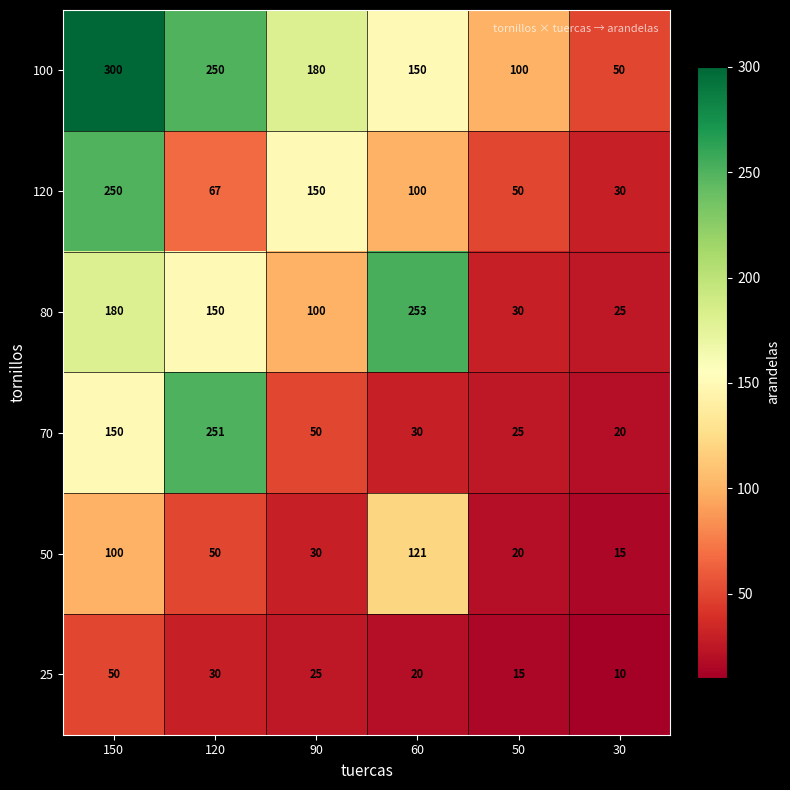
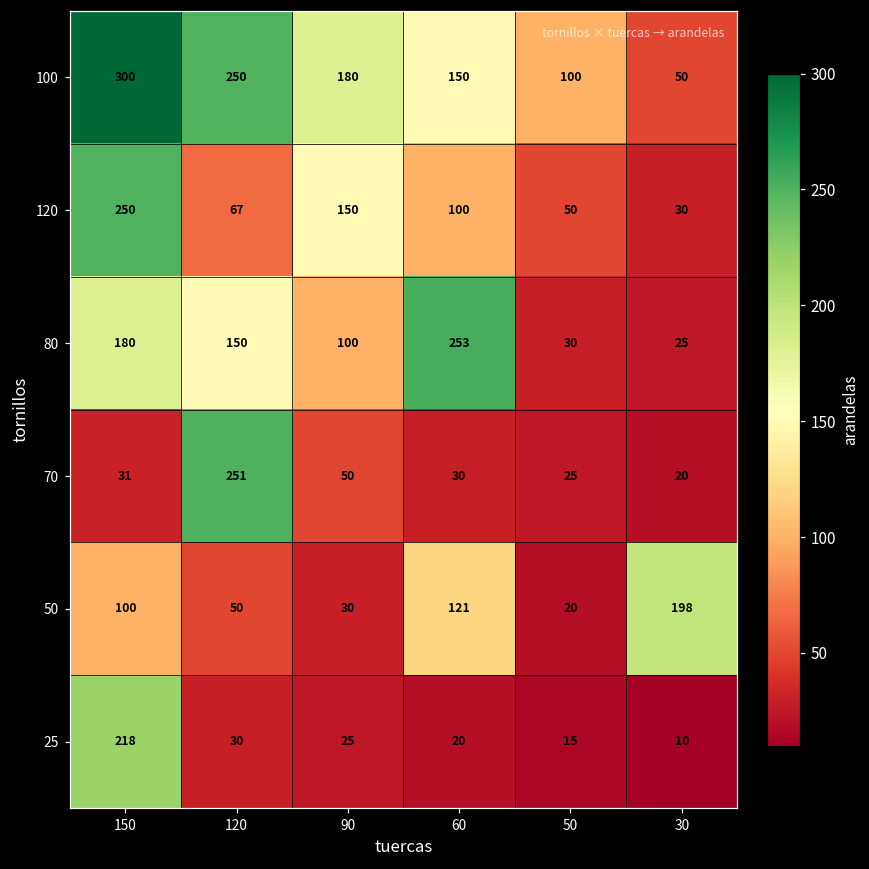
70, 150: 150 -> 31
50, 30: 15 -> 198
25, 150: 50 -> 218
